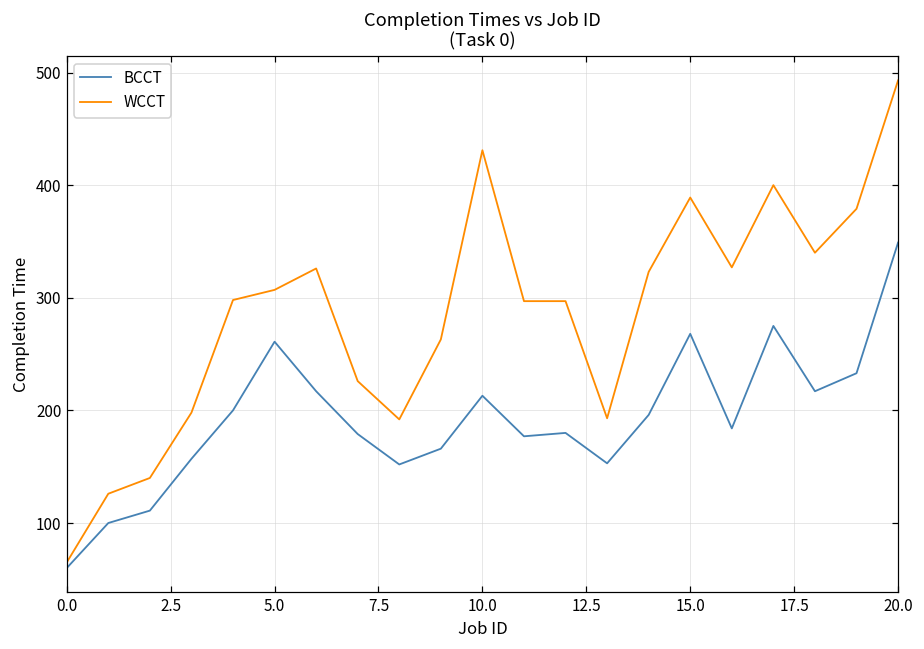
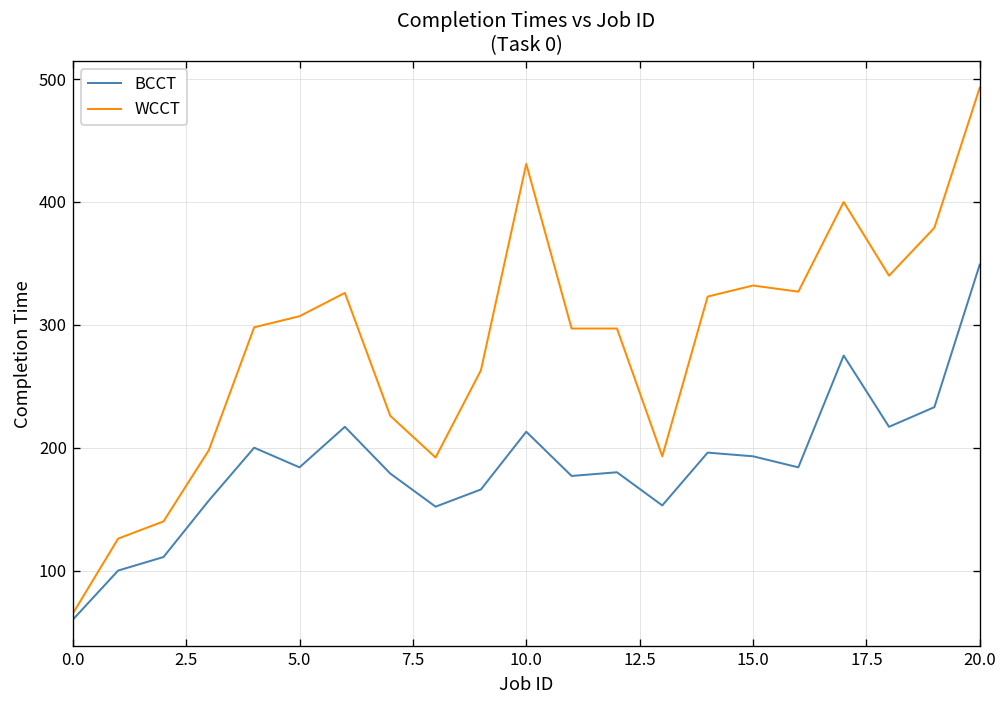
BCCT, 5.0: 261 -> 184
BCCT, 15.0: 268 -> 193
WCCT, 15.0: 389 -> 332
